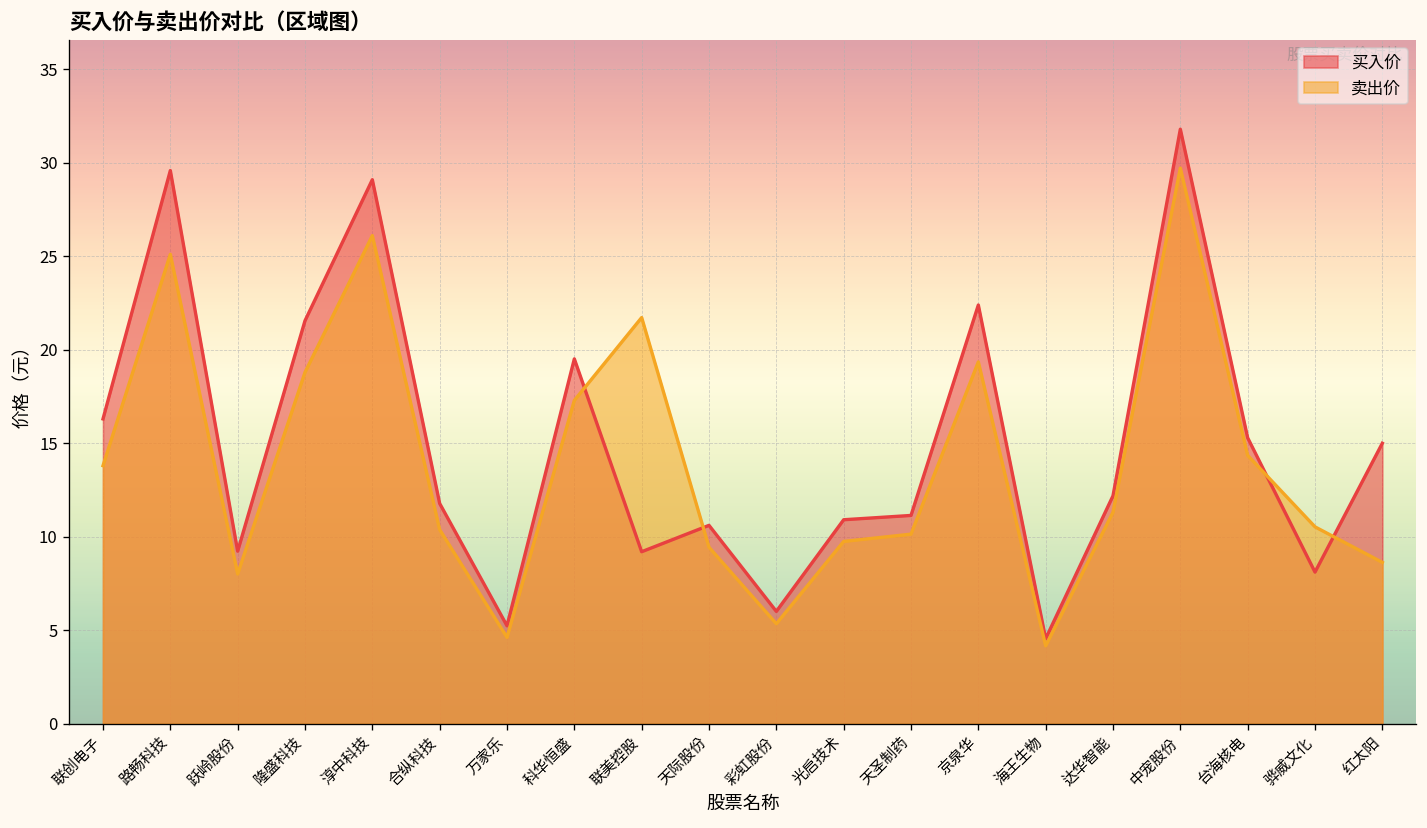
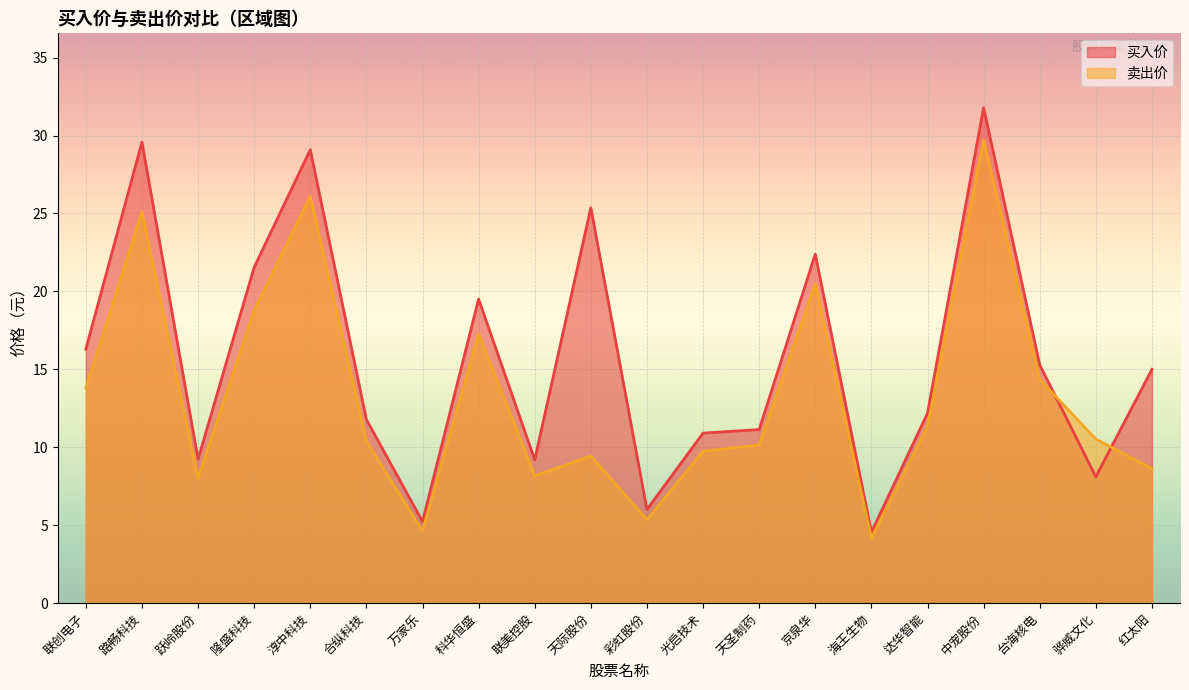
卖出价, 联美控股: 21.7 -> 8.2
买入价, 天际股份: 10.6 -> 25.4
卖出价, 京泉华: 19.4 -> 20.5
